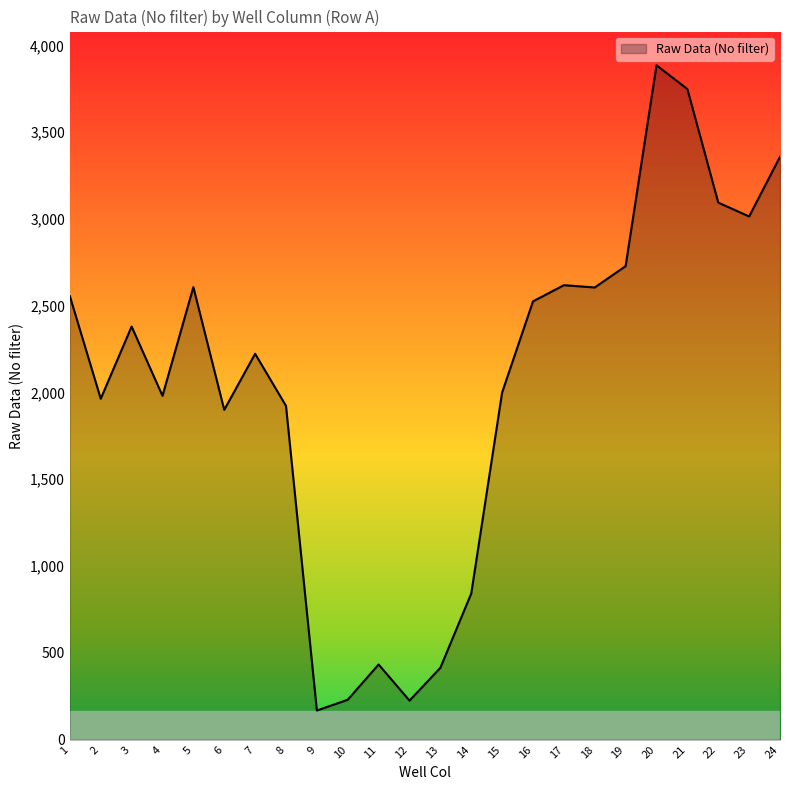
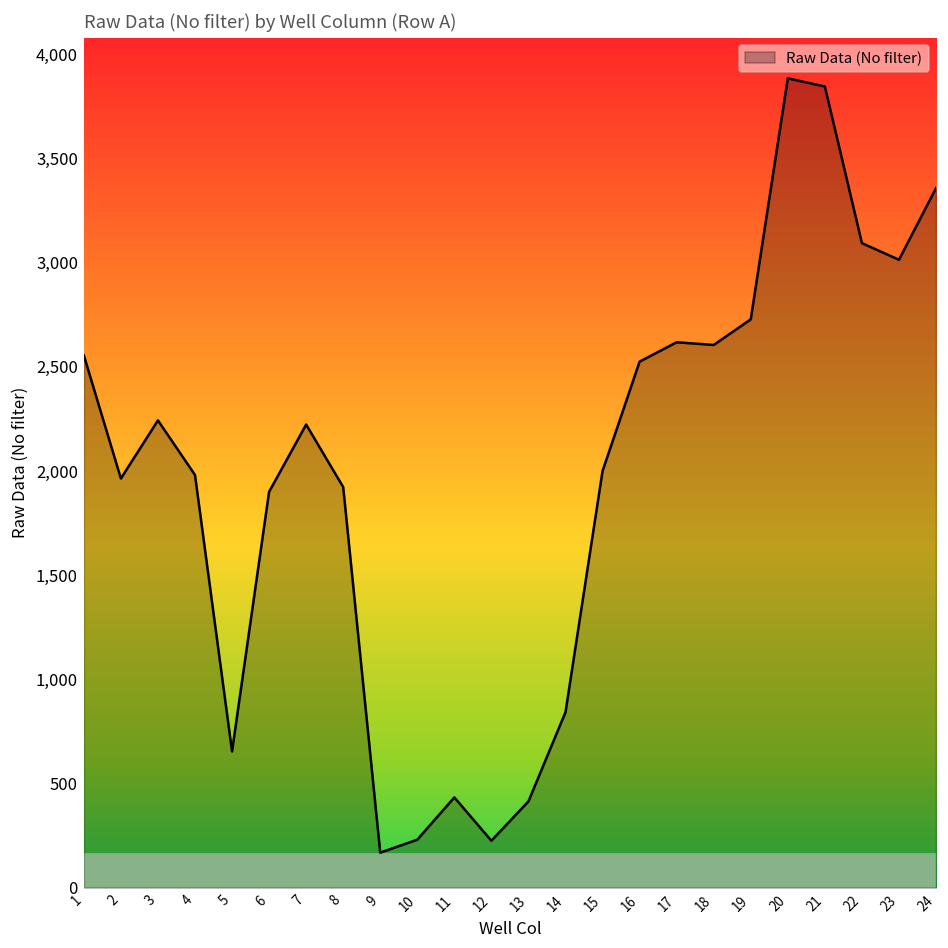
3: 2,380 -> 2,240
5: 2,610 -> 650
21: 3,750 -> 3,850
